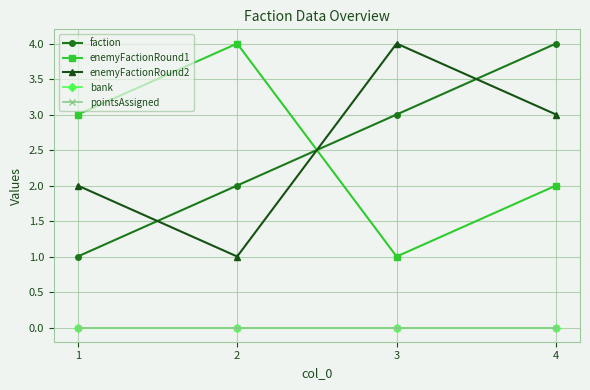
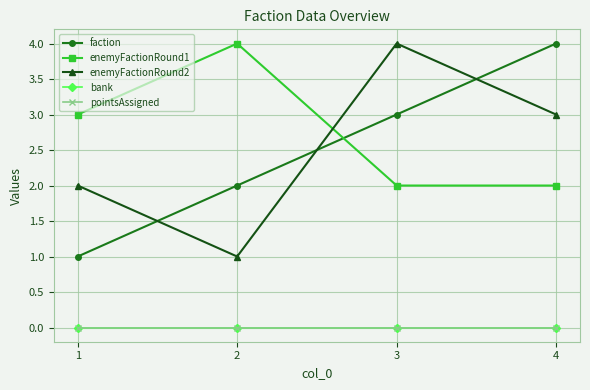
enemyFactionRound1, 3: 1 -> 2
